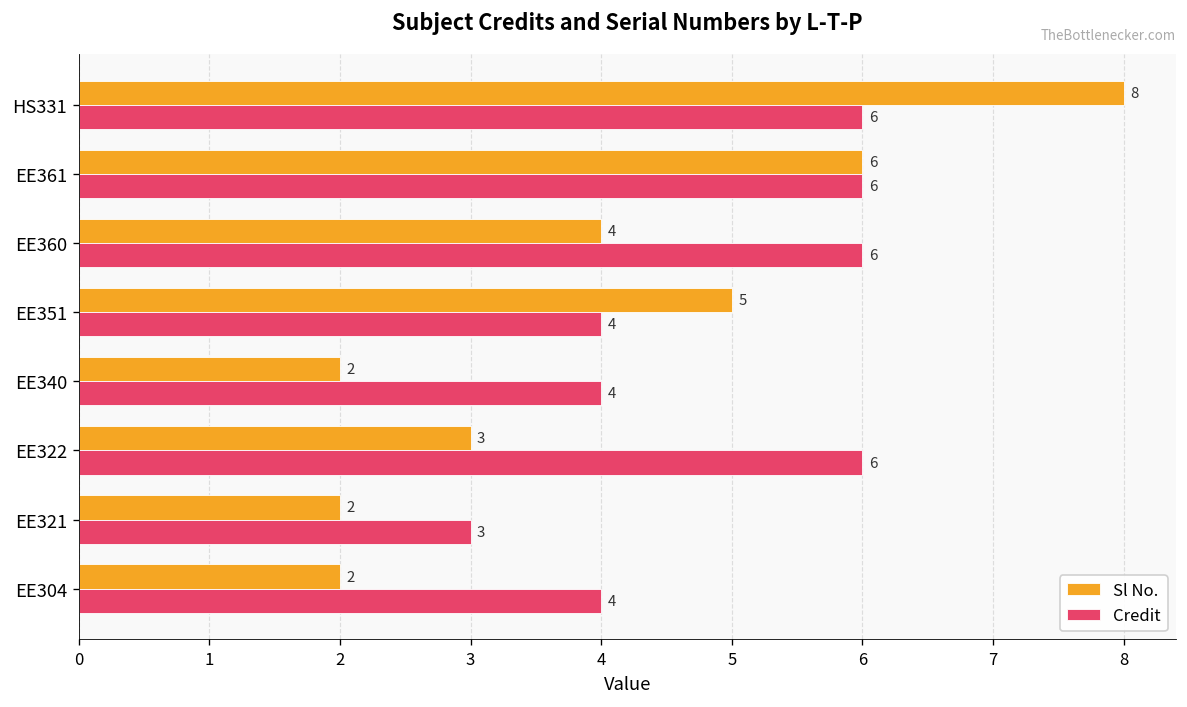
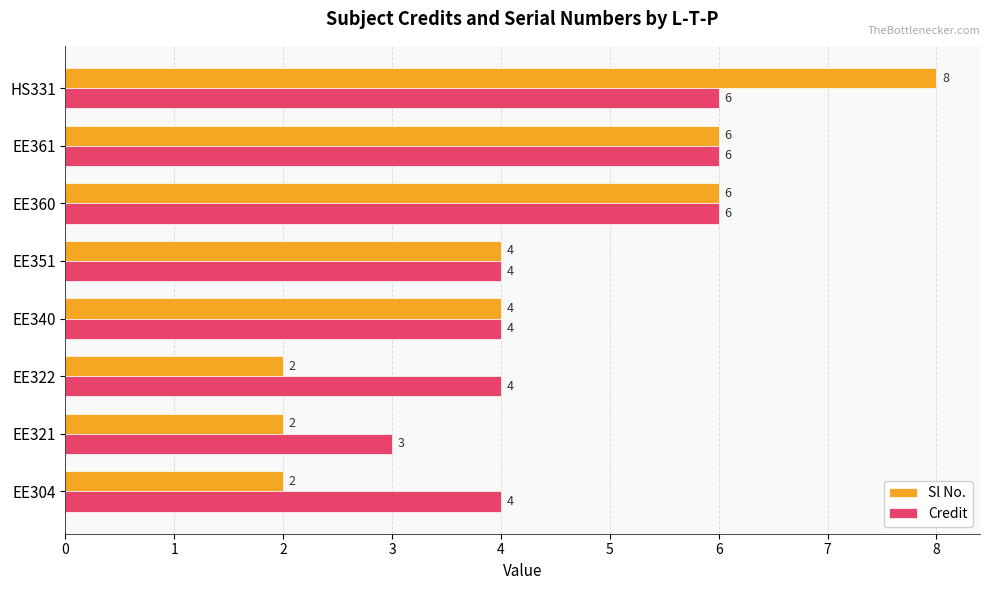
Sl No., EE360: 4 -> 6
Sl No., EE351: 5 -> 4
Sl No., EE340: 2 -> 4
Sl No., EE322: 3 -> 2
Credit, EE322: 6 -> 4
